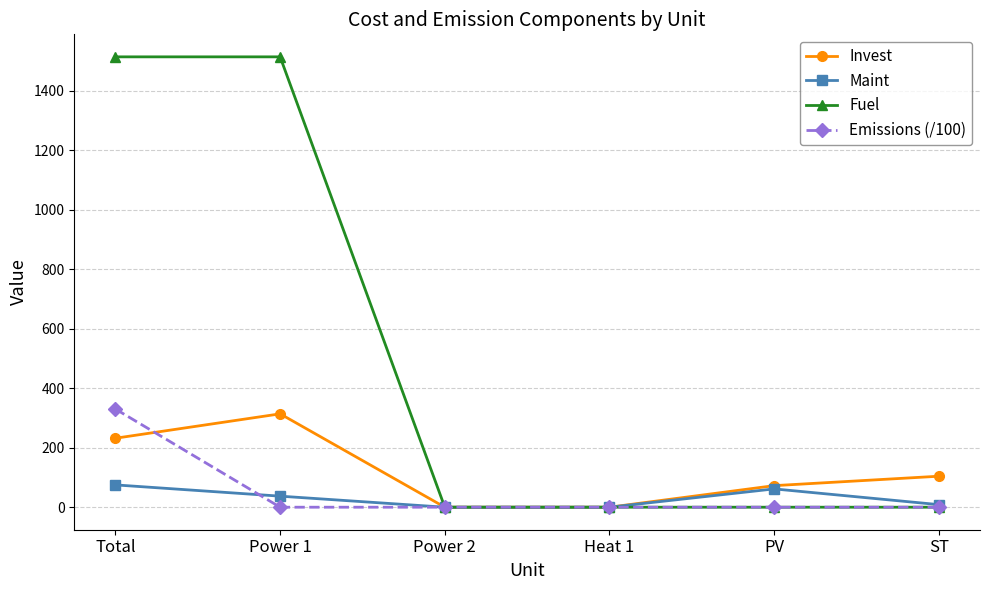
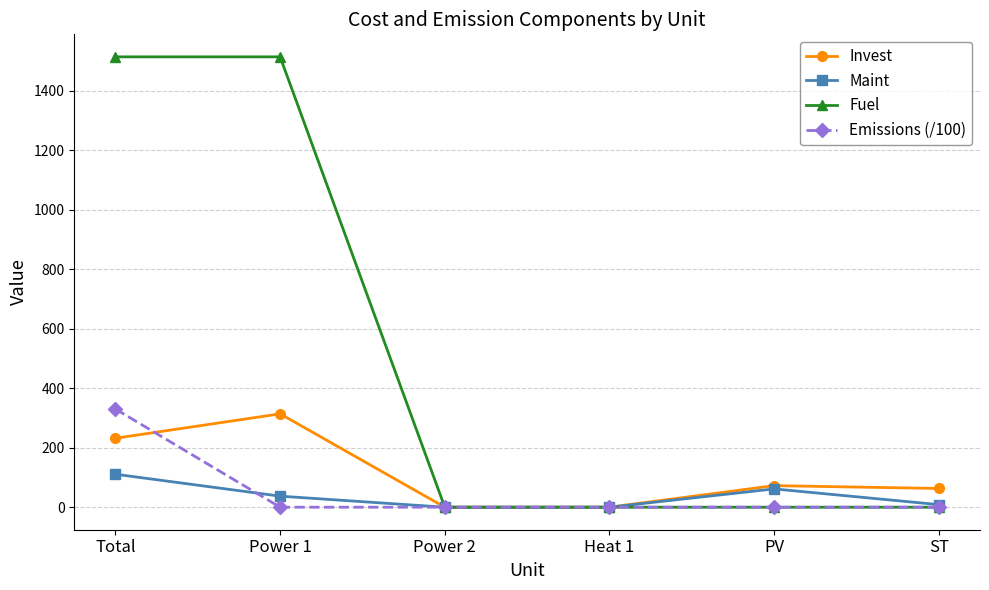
Maint, Total: 70 -> 110
Invest, ST: 100 -> 60
